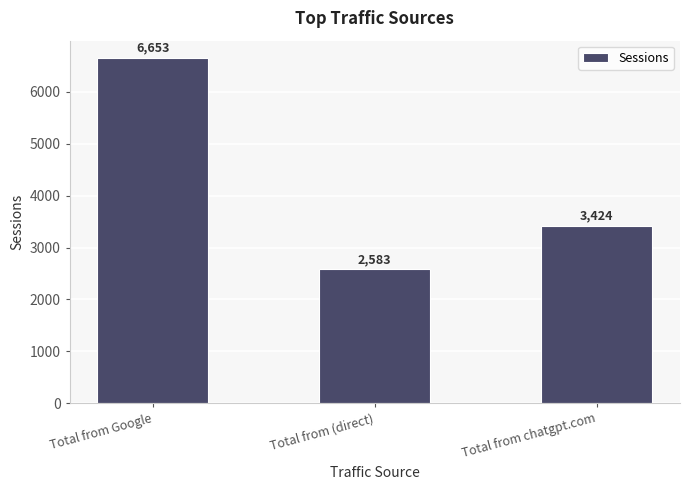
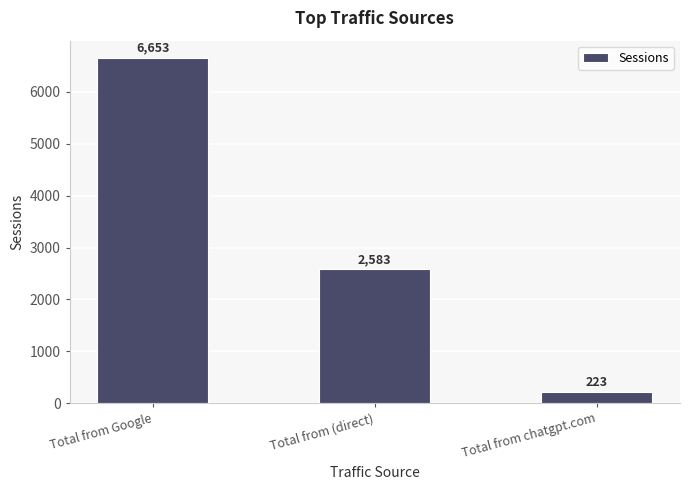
Total from chatgpt.com: 3,424 -> 223
